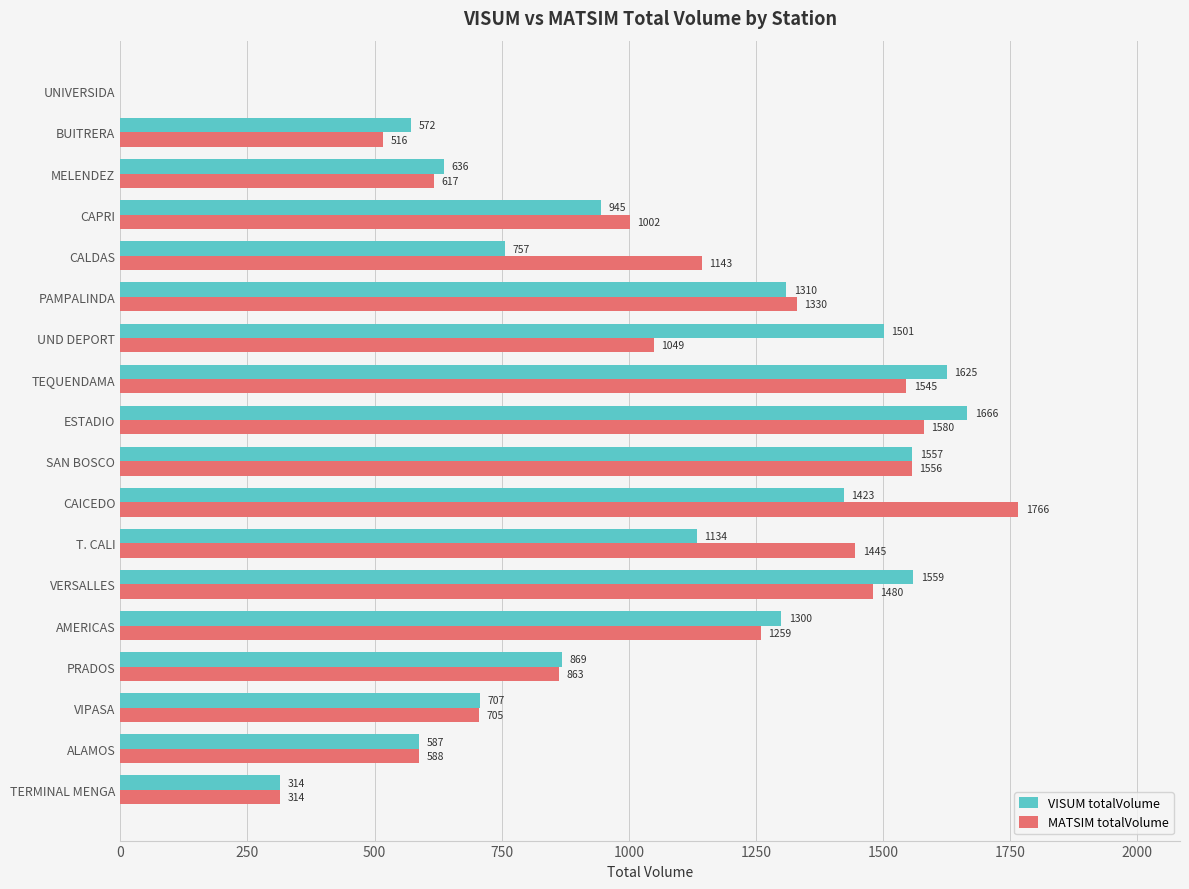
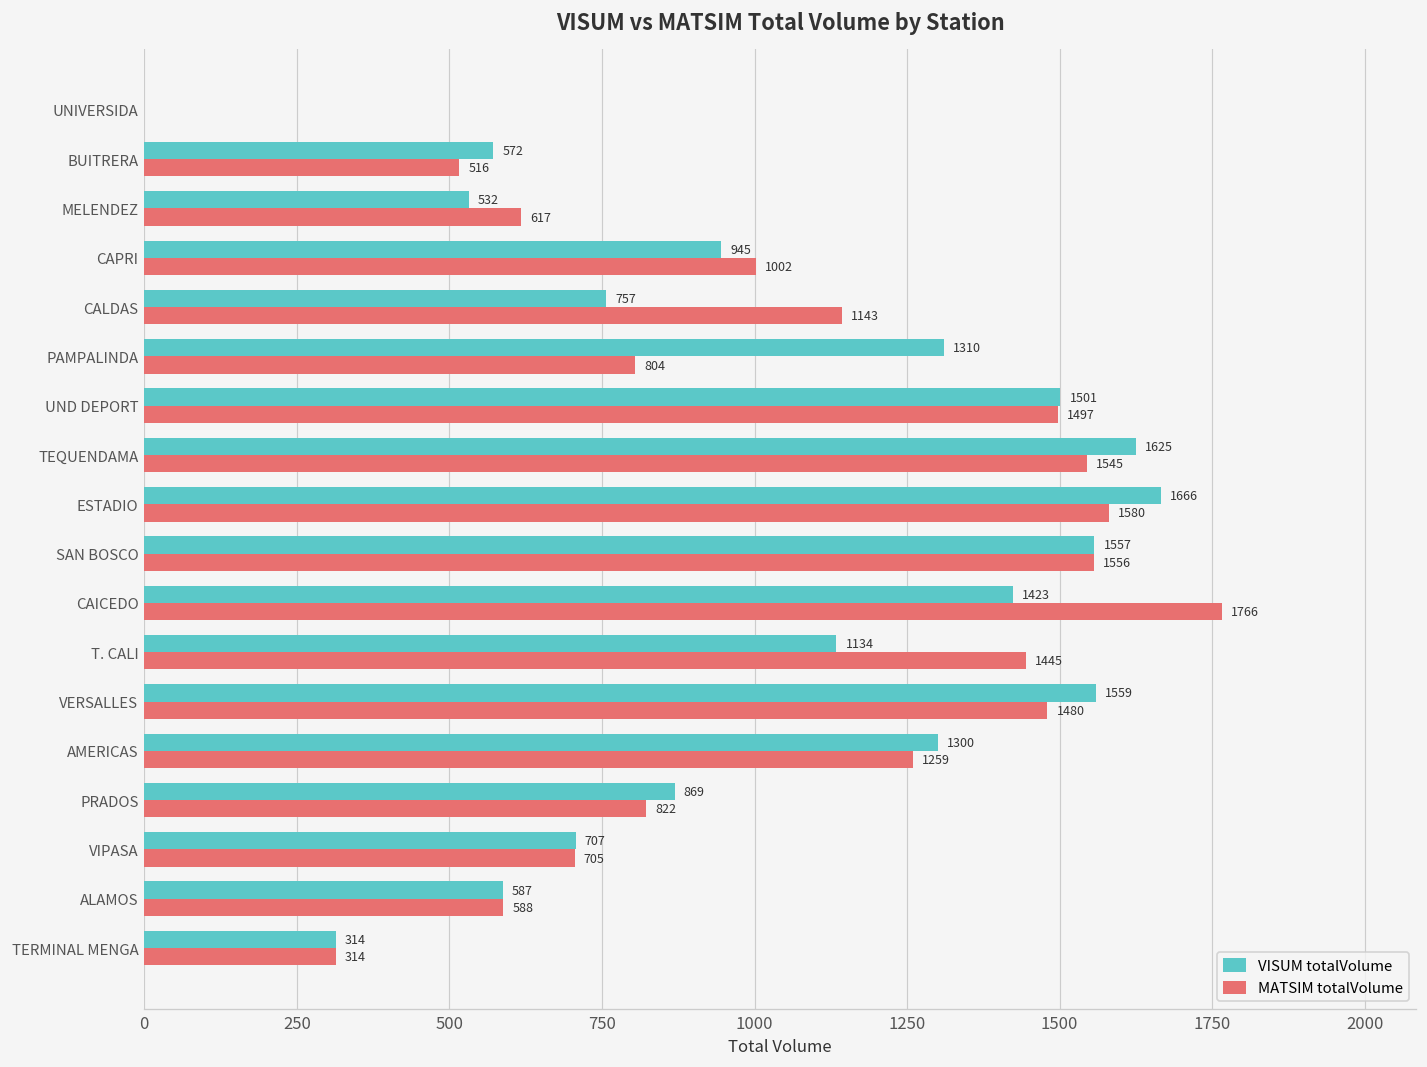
VISUM totalVolume, MELENDEZ: 636 -> 532
MATSIM totalVolume, PAMPALINDA: 1330 -> 804
MATSIM totalVolume, UND DEPORT: 1049 -> 1497
MATSIM totalVolume, PRADOS: 863 -> 822
